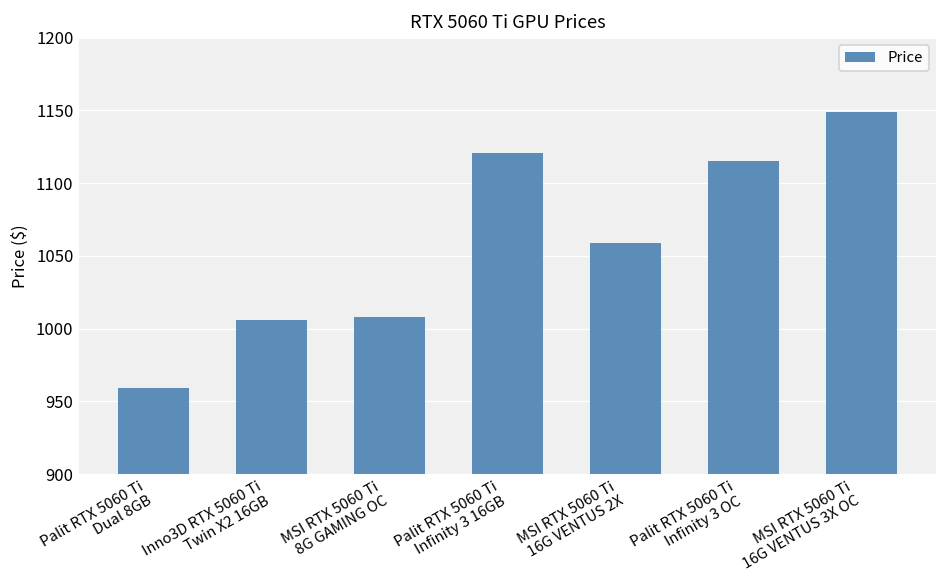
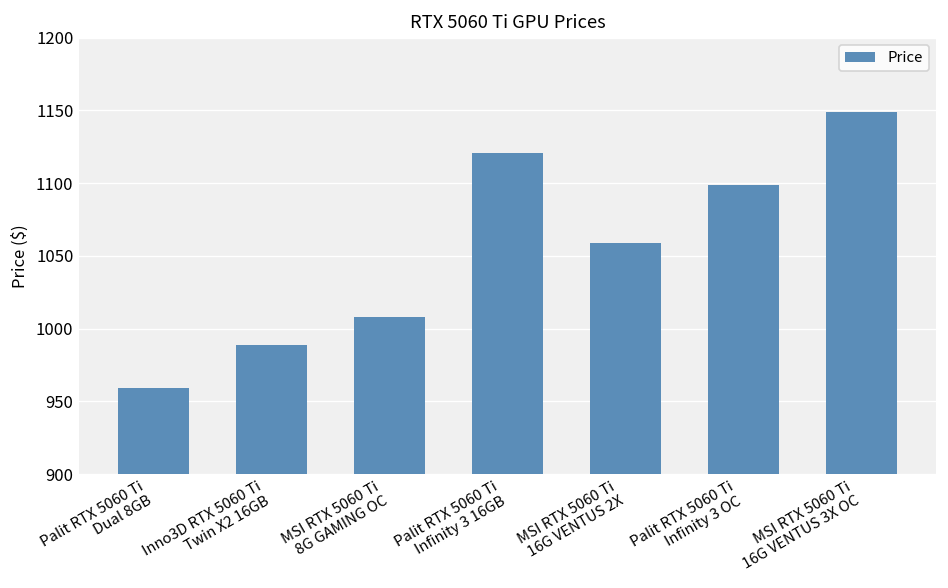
Inno3D RTX 5060 Ti Twin X2 16GB: 1006 -> 989
Palit RTX 5060 Ti Infinity 3 OC: 1115 -> 1099
